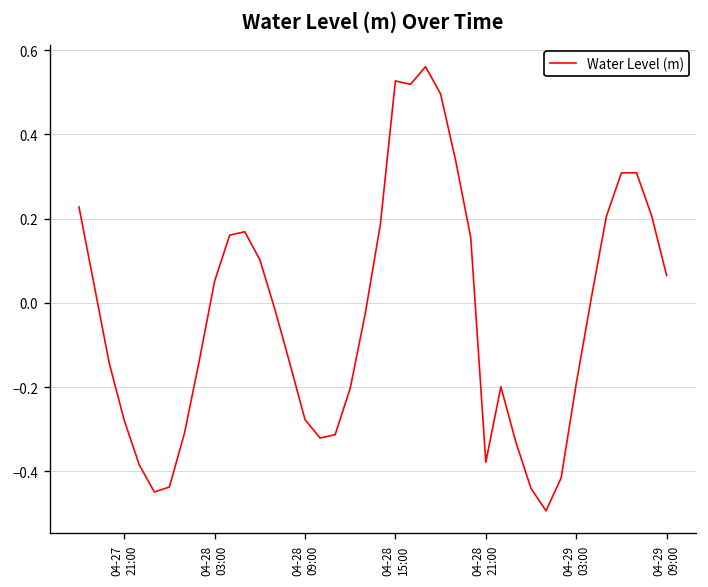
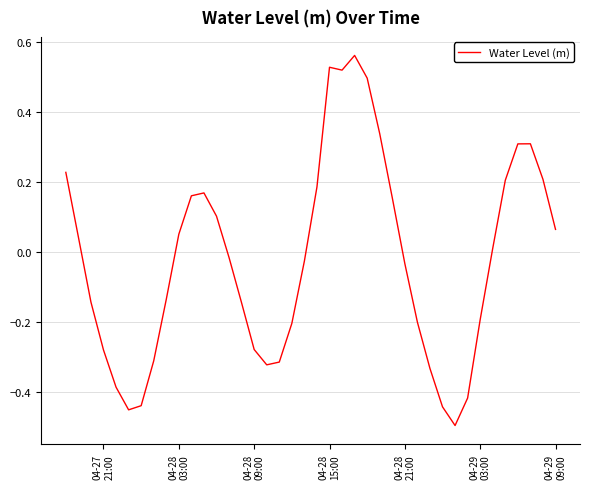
04-28 21:00: -0.38 -> -0.03
